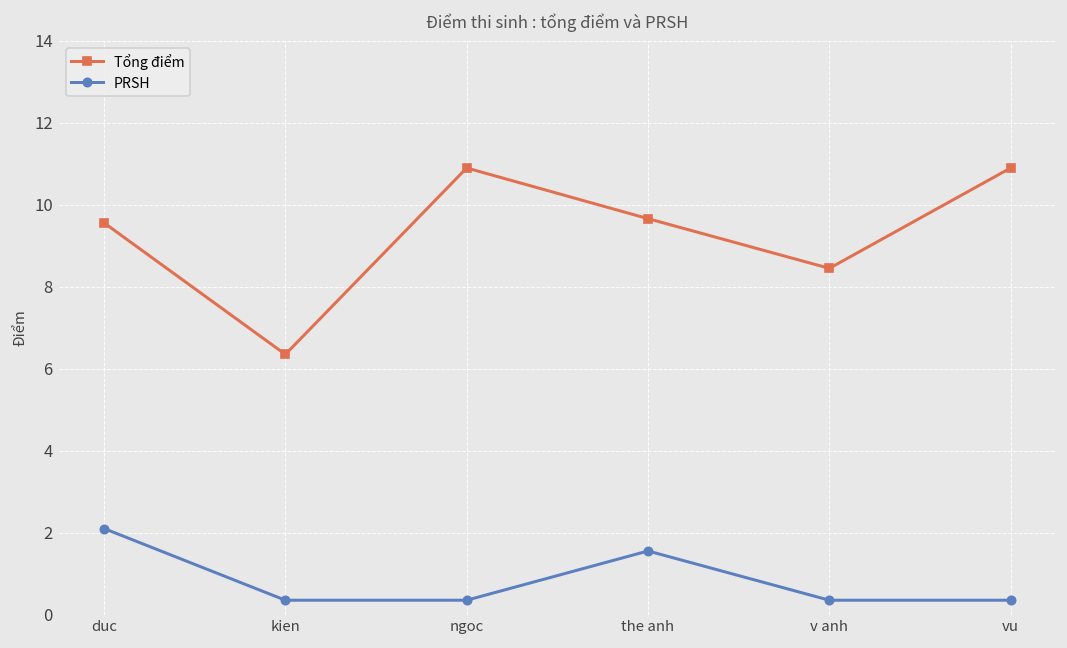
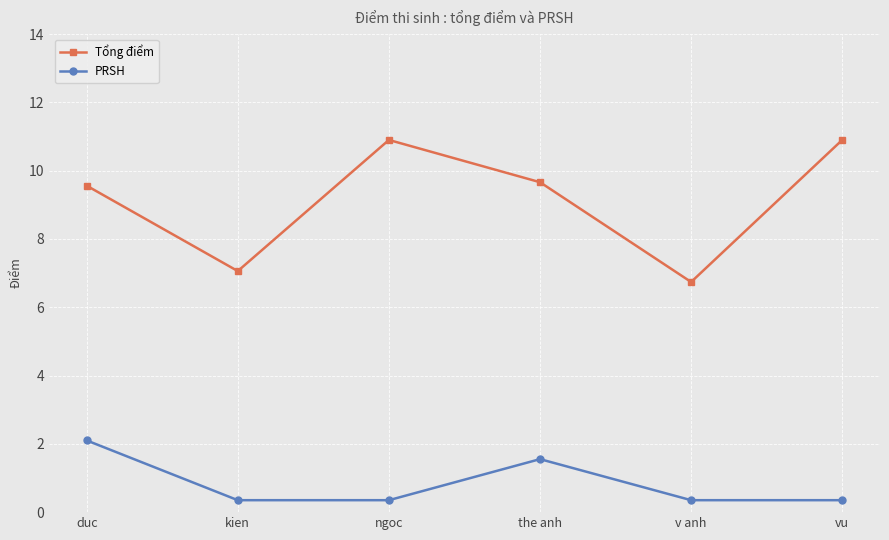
Tổng điểm, kien: 6.4 -> 7.1
Tổng điểm, v anh: 8.5 -> 6.7
